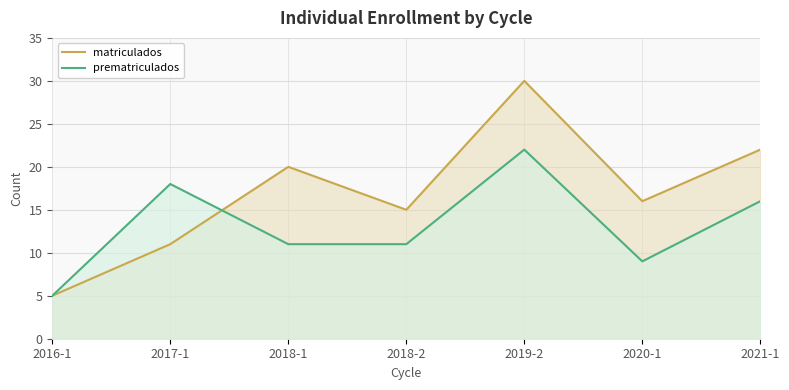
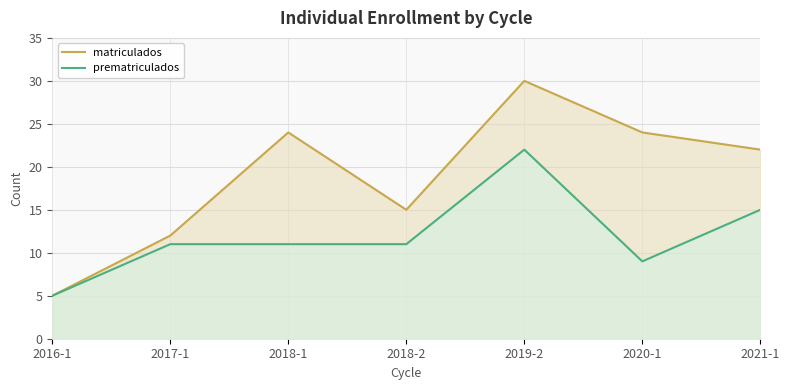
matriculados, 2017-1: 11 -> 12
prematriculados, 2017-1: 18 -> 11
matriculados, 2018-1: 20 -> 24
matriculados, 2020-1: 16 -> 24
prematriculados, 2021-1: 16 -> 15
